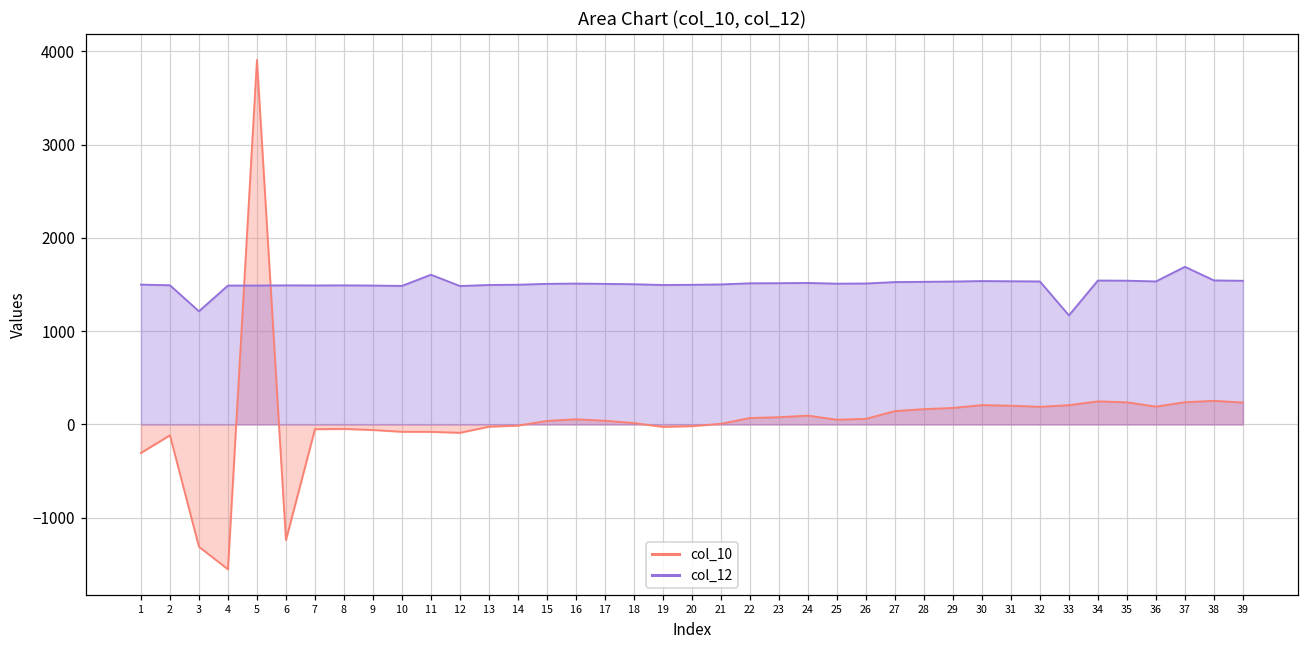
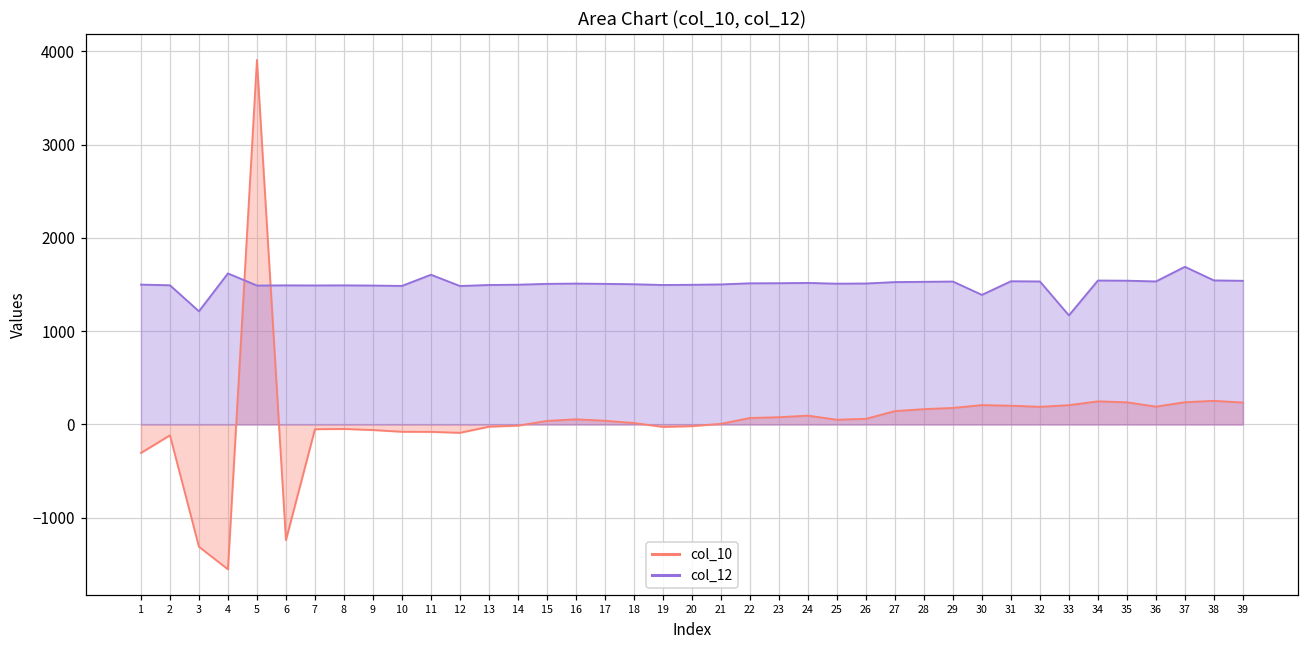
col_12, 4: 1500 -> 1600
col_12, 30: 1500 -> 1400
